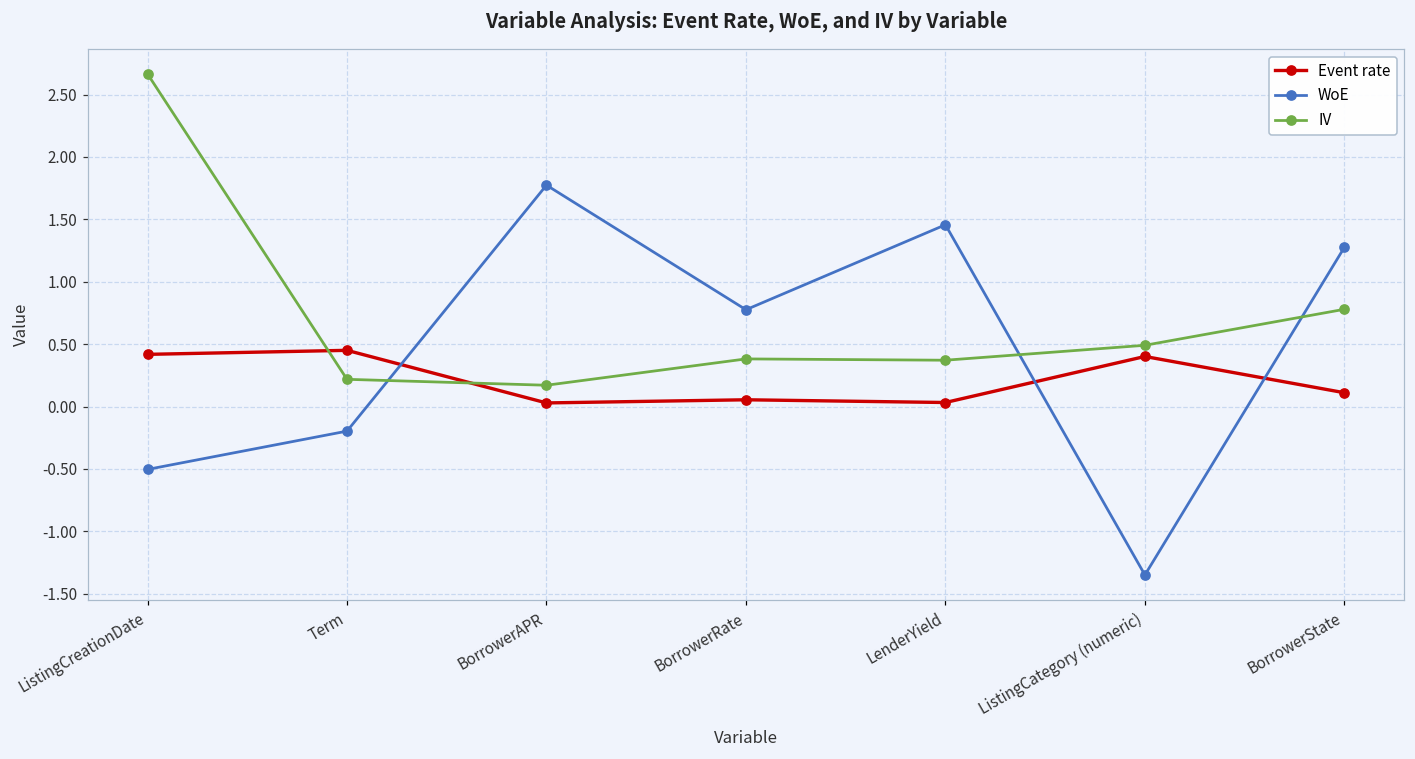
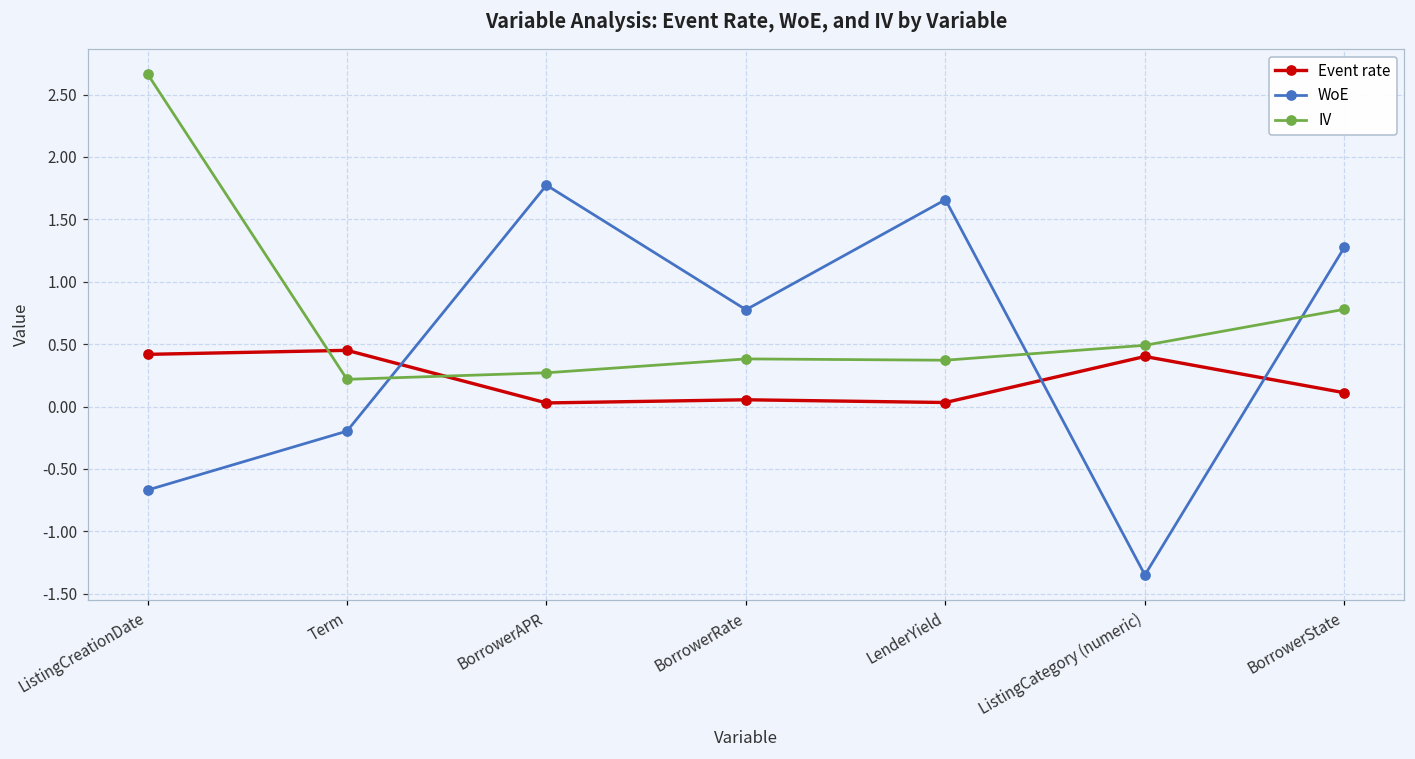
WoE, ListingCreationDate: -0.50 -> -0.67
IV, BorrowerAPR: 0.17 -> 0.27
WoE, LenderYield: 1.46 -> 1.66
